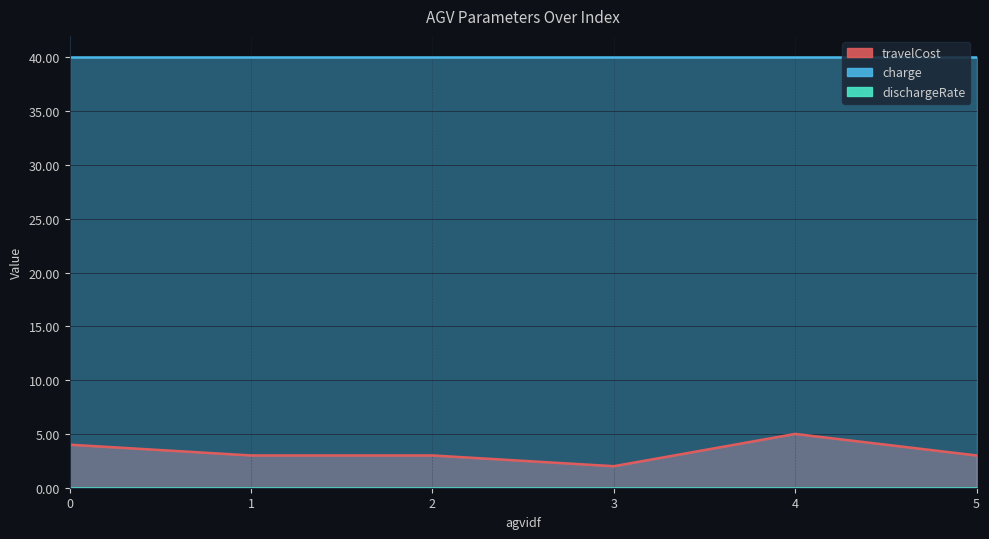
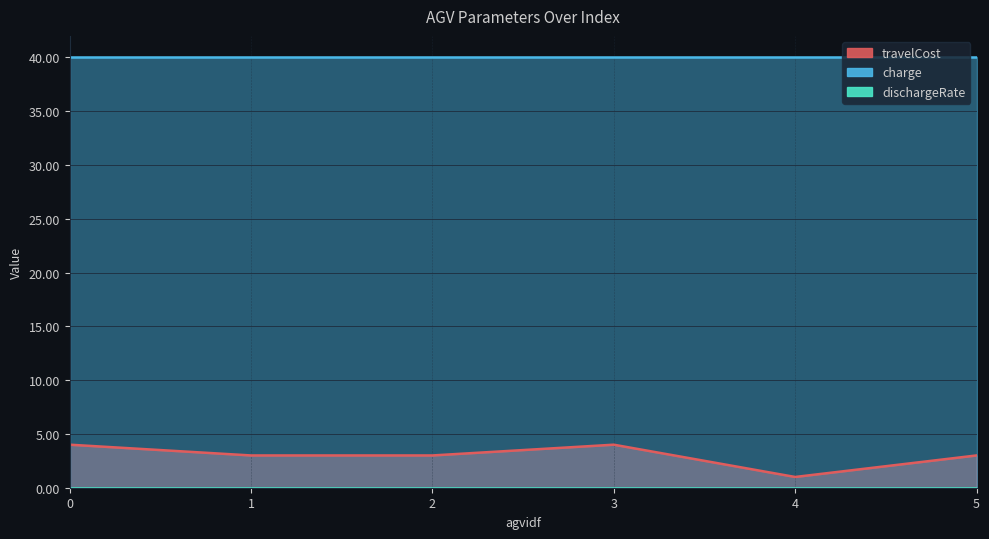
travelCost, 3: 2 -> 4
travelCost, 4: 5 -> 1
